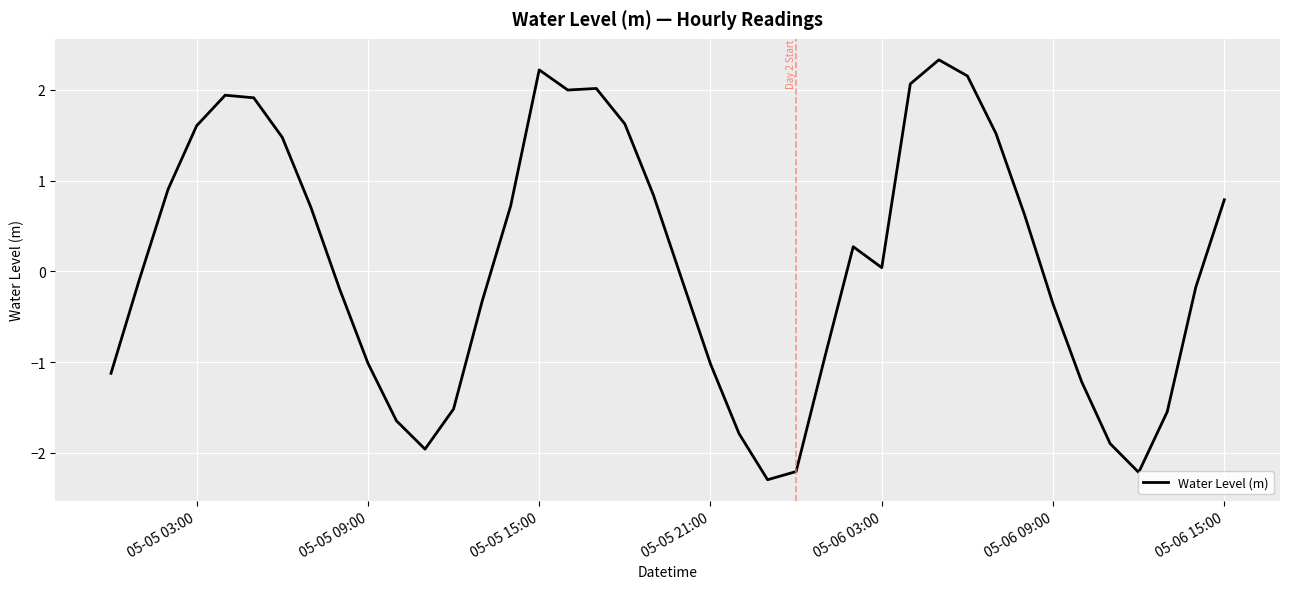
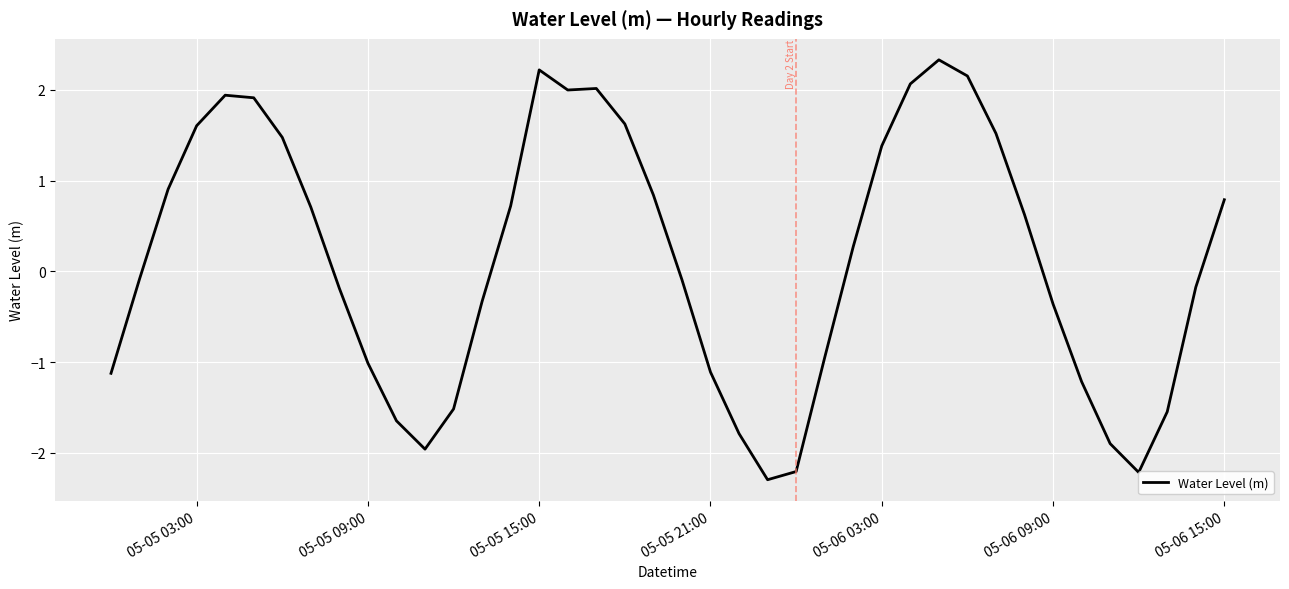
05-05 21:00: -1.0 -> -1.1
05-06 03:00: 0.0 -> 1.4
